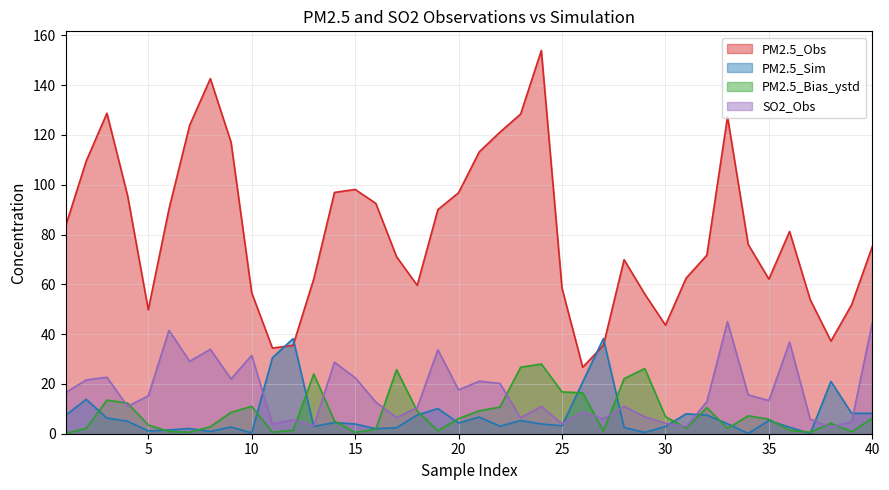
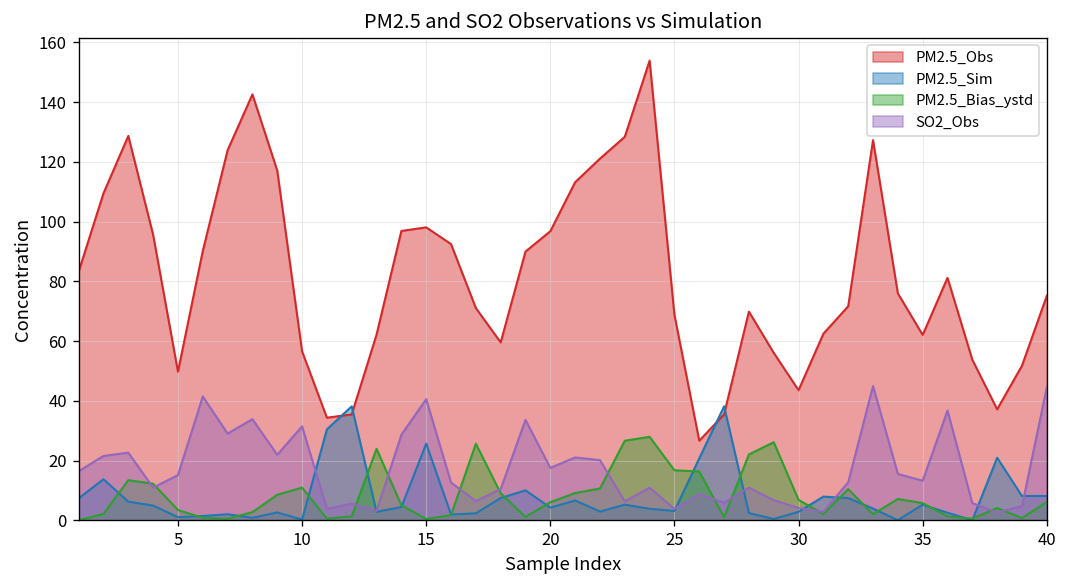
PM2.5_Sim, 15: 4 -> 26
SO2_Obs, 15: 23 -> 41
PM2.5_Obs, 25: 58 -> 69
